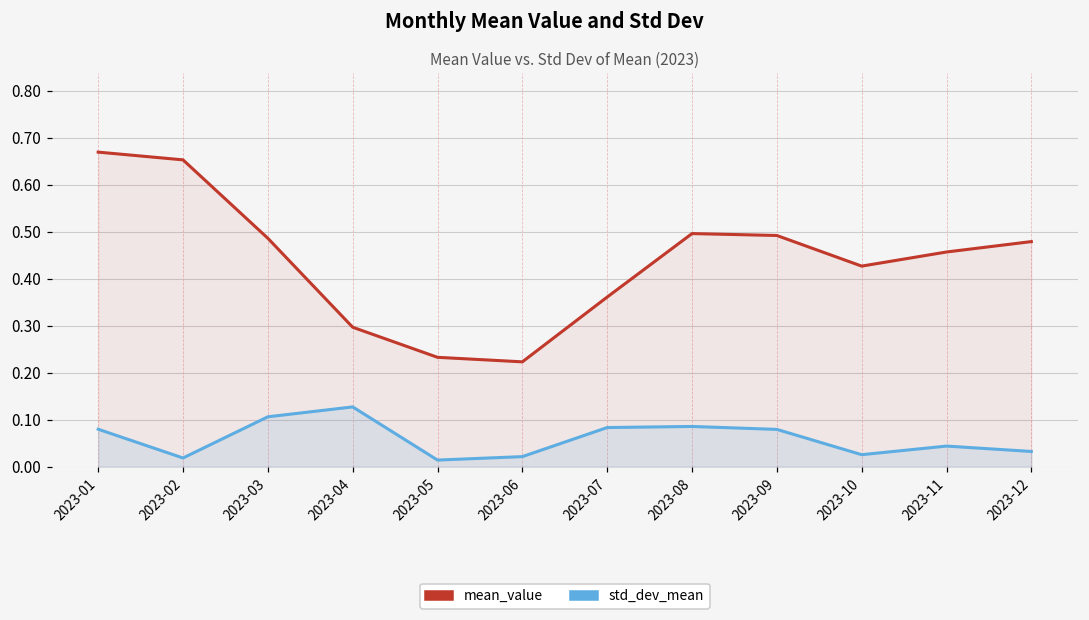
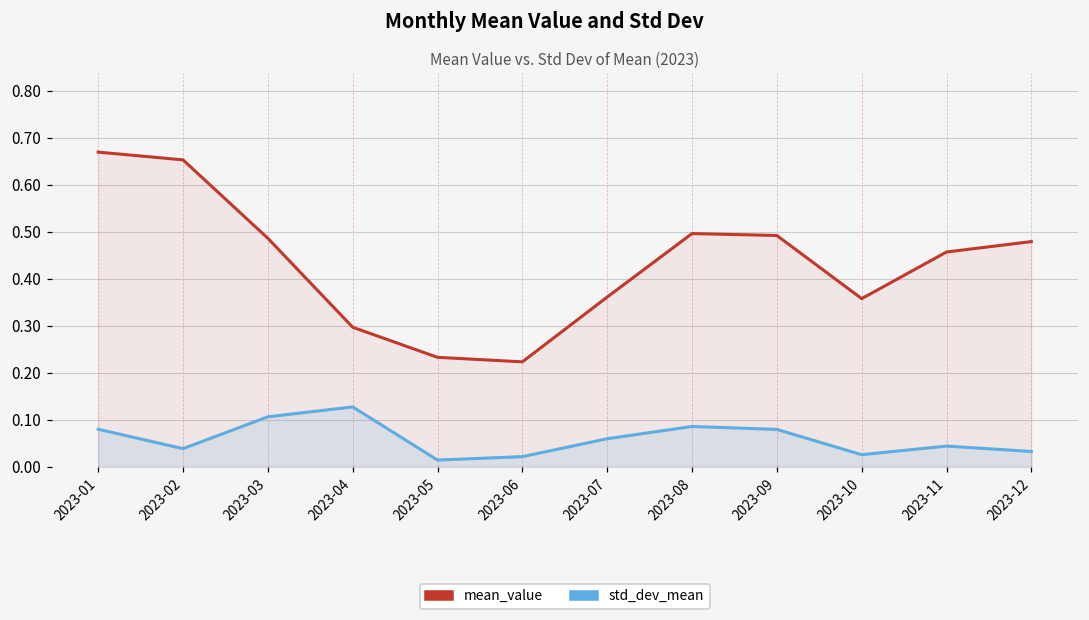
std_dev_mean, 2023-02: 0.02 -> 0.04
std_dev_mean, 2023-07: 0.08 -> 0.06
mean_value, 2023-10: 0.43 -> 0.36
